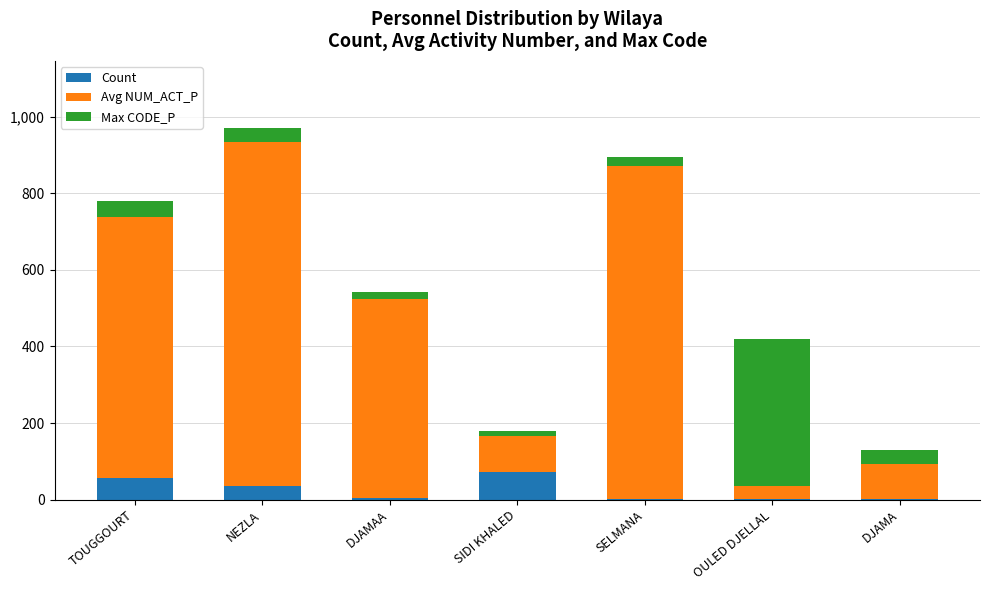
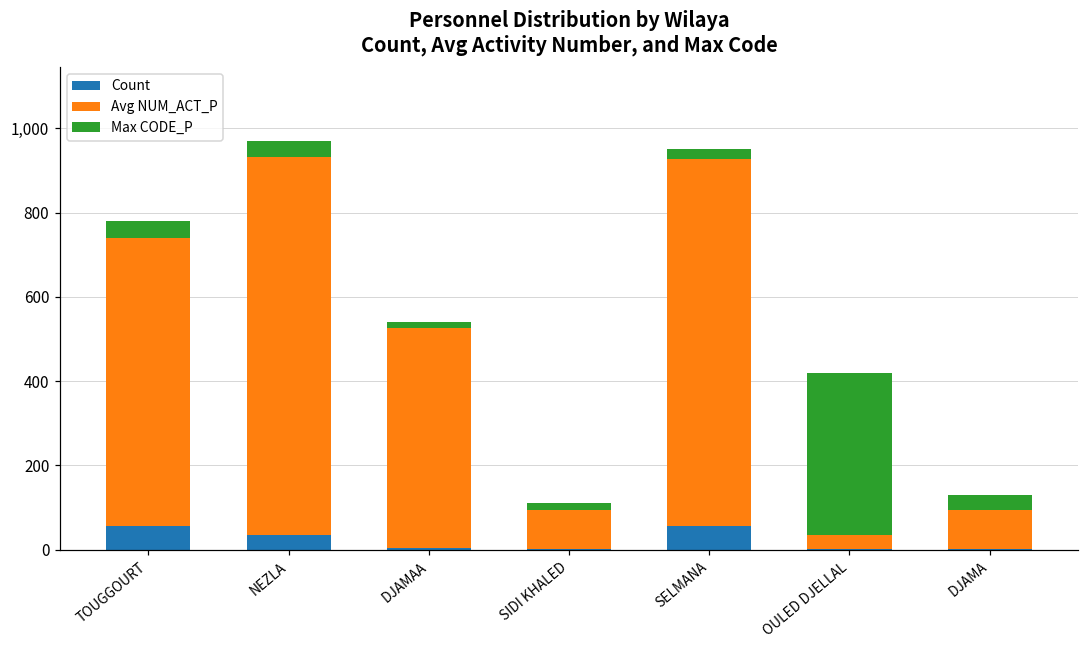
Count, SIDI KHALED: 70 -> 0
Count, SELMANA: 0 -> 60
